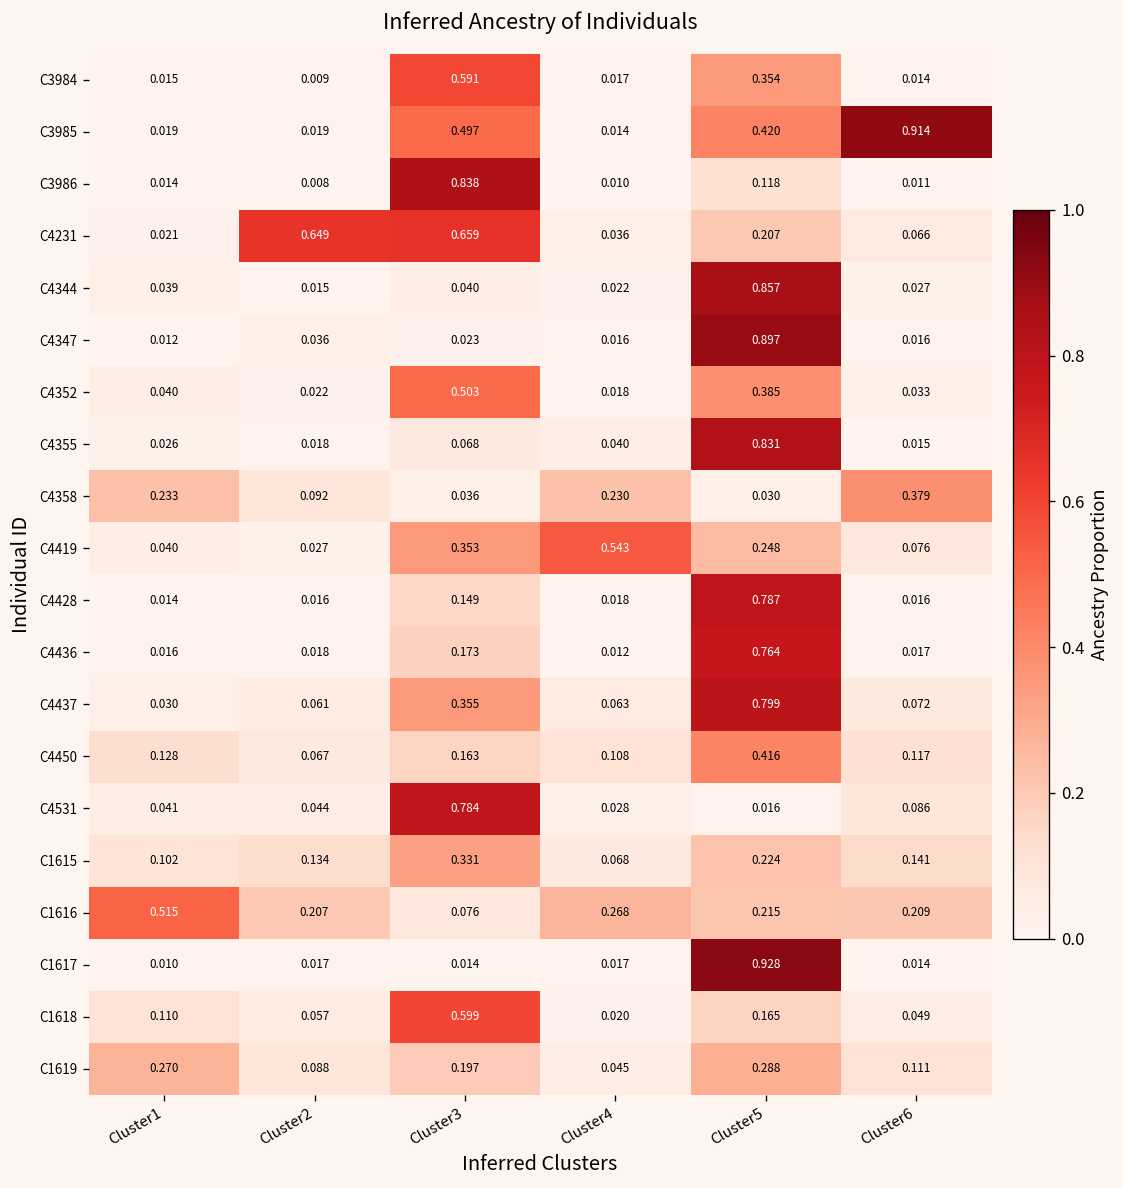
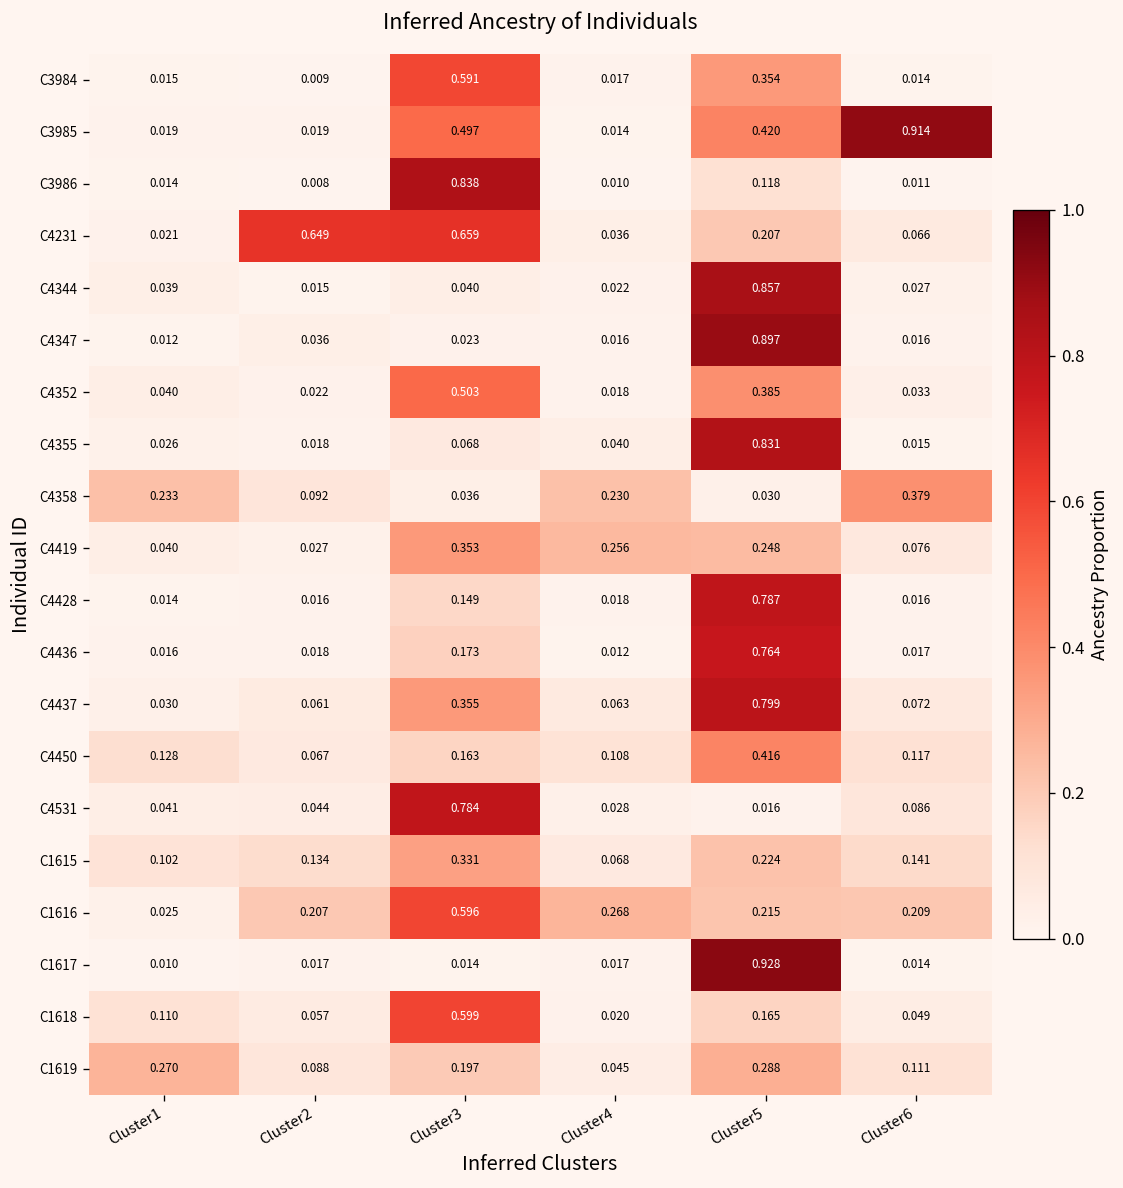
C4419, Cluster4: 0.543 -> 0.256
C1616, Cluster1: 0.515 -> 0.025
C1616, Cluster3: 0.076 -> 0.596
